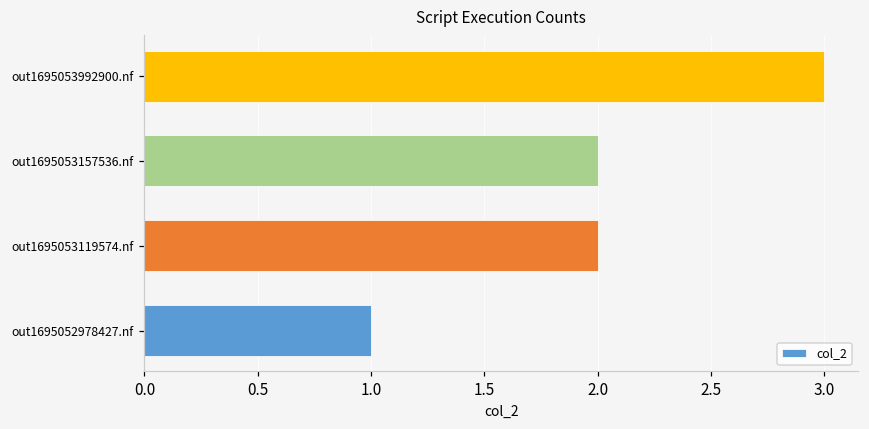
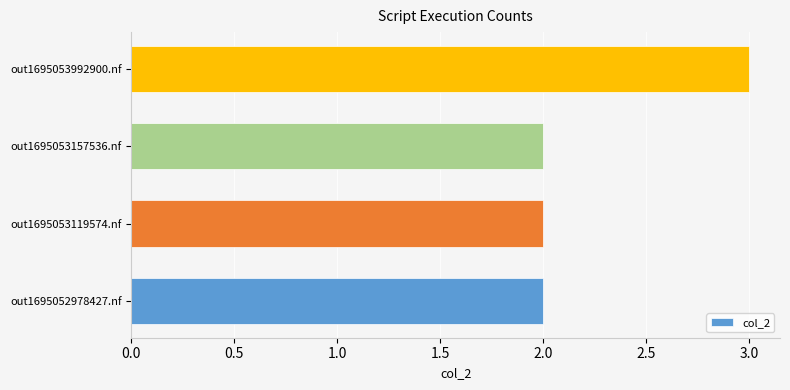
out1695052978427.nf: 1 -> 2
